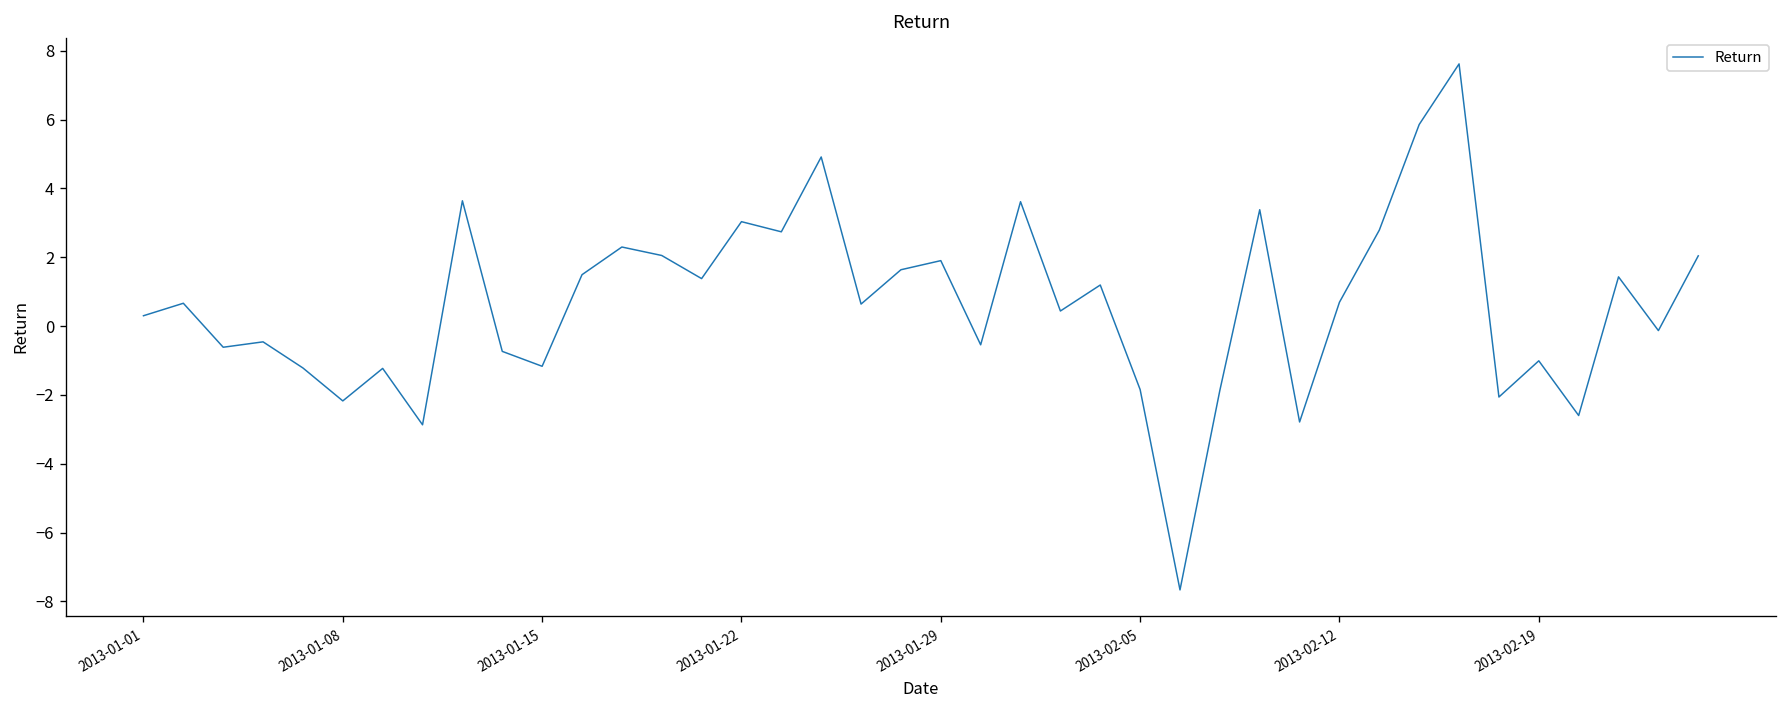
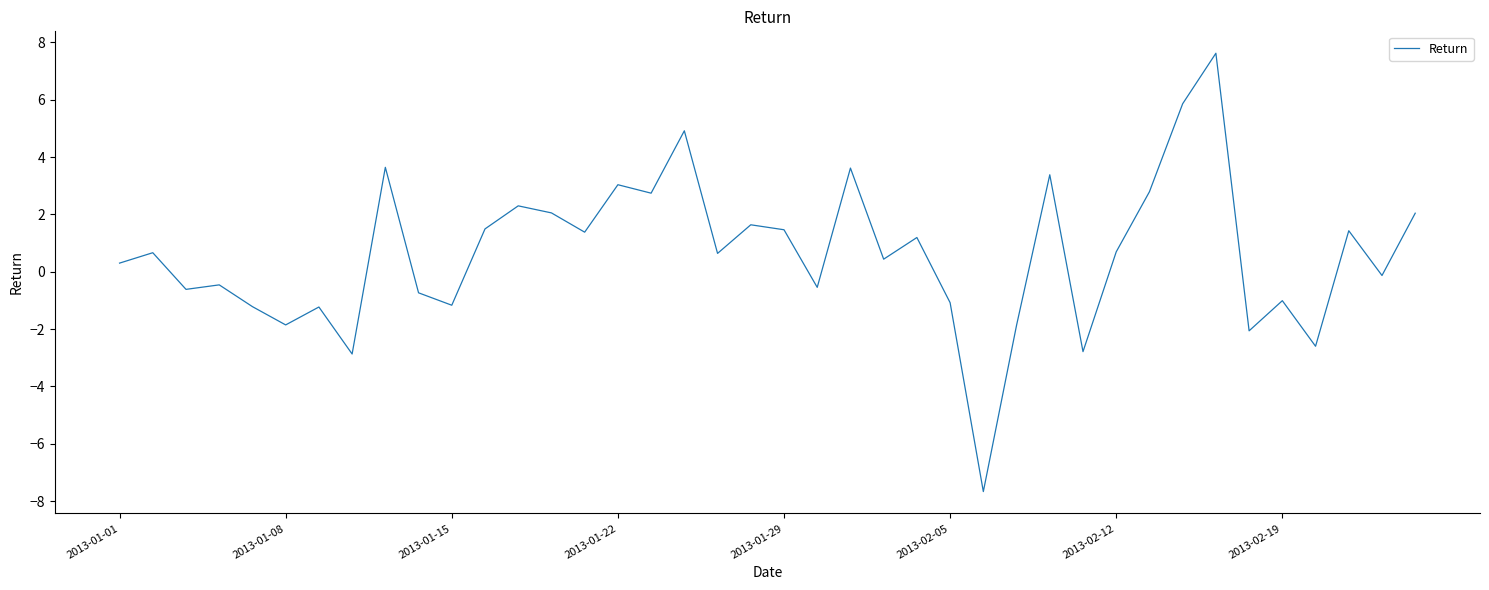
2013-01-08: -2.2 -> -1.9
2013-01-29: 1.9 -> 1.5
2013-02-05: -1.8 -> -1.1
